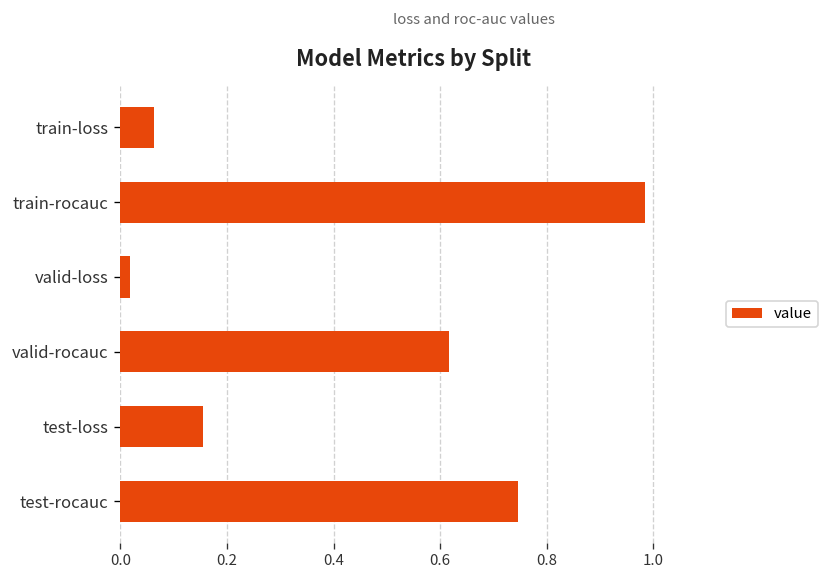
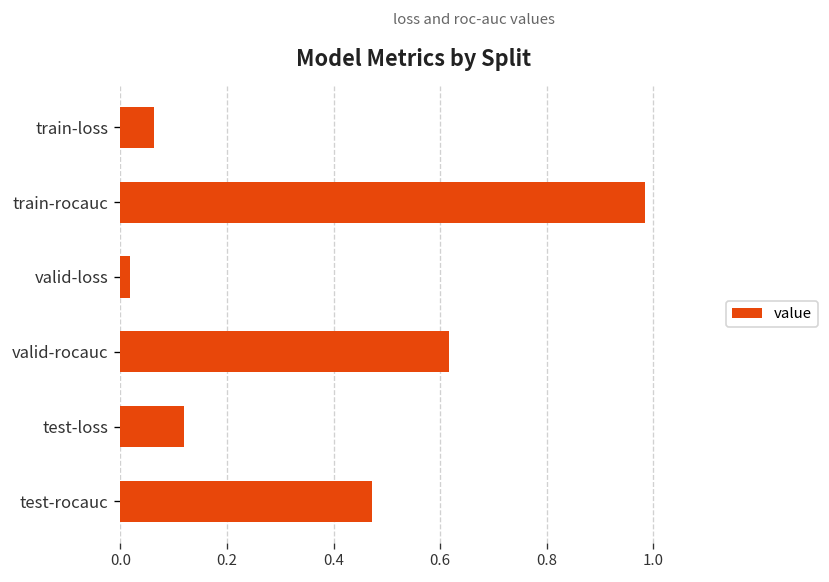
test-loss: 0.16 -> 0.12
test-rocauc: 0.75 -> 0.47
